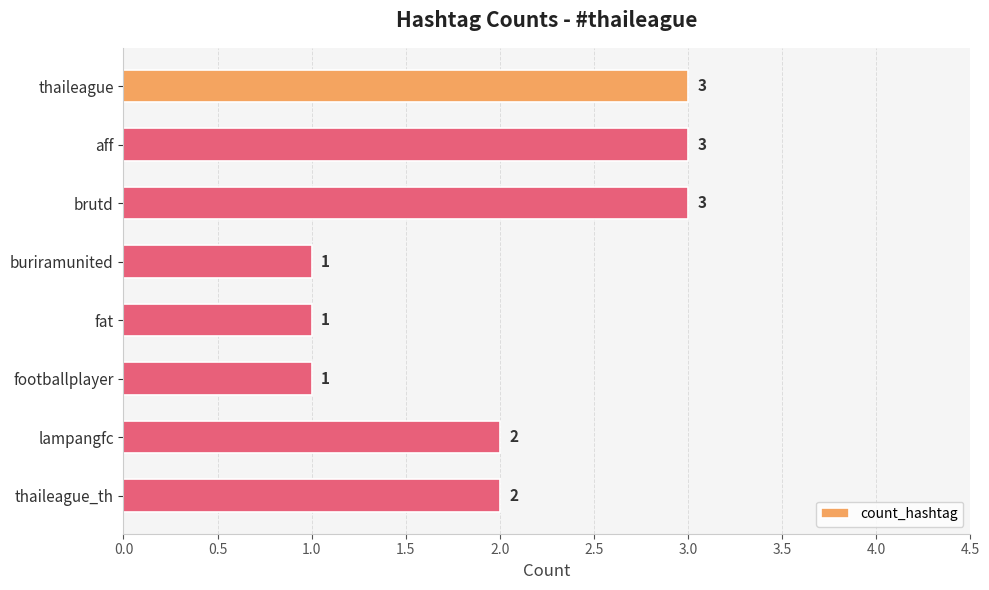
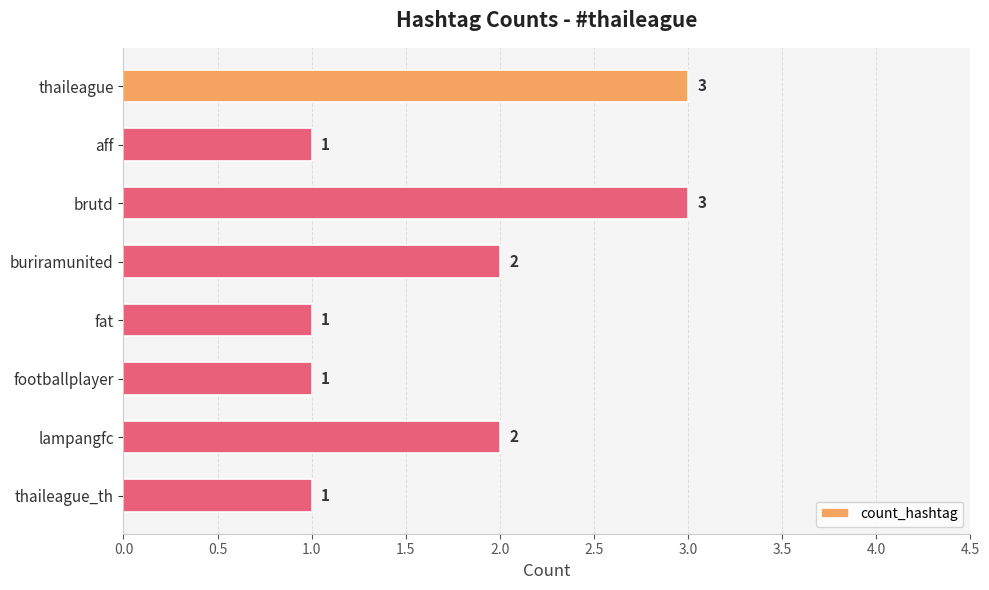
aff: 3 -> 1
buriramunited: 1 -> 2
thaileague_th: 2 -> 1
